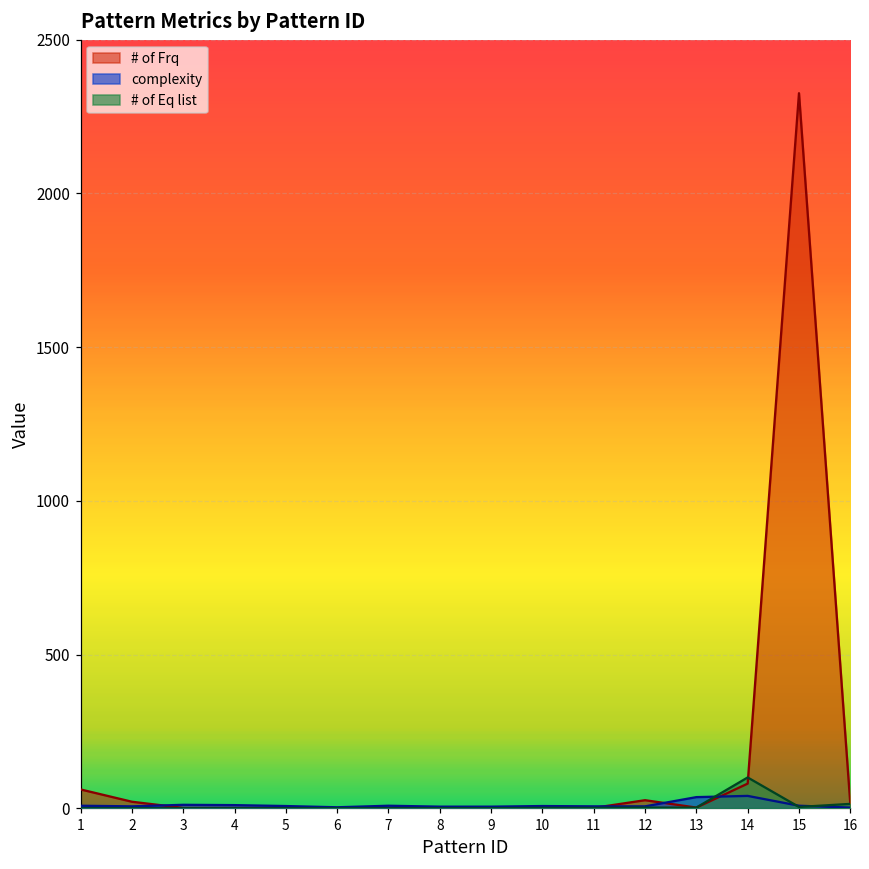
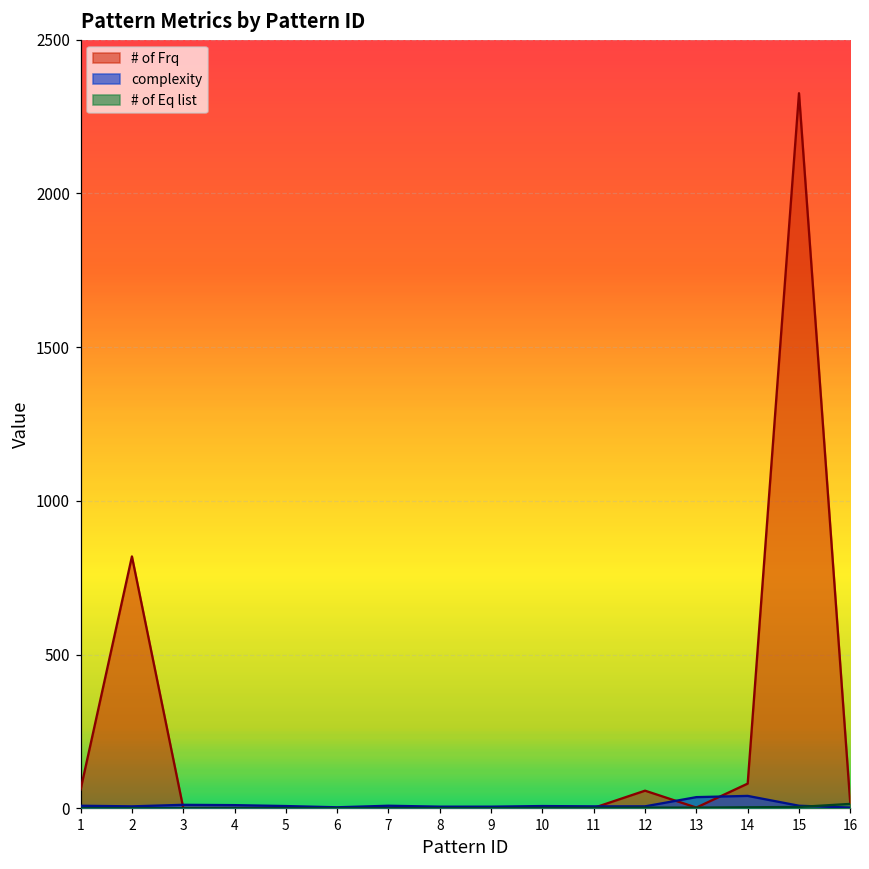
# of Frq, 2: 20 -> 820
# of Frq, 12: 30 -> 60
# of Eq list, 14: 100 -> 0
